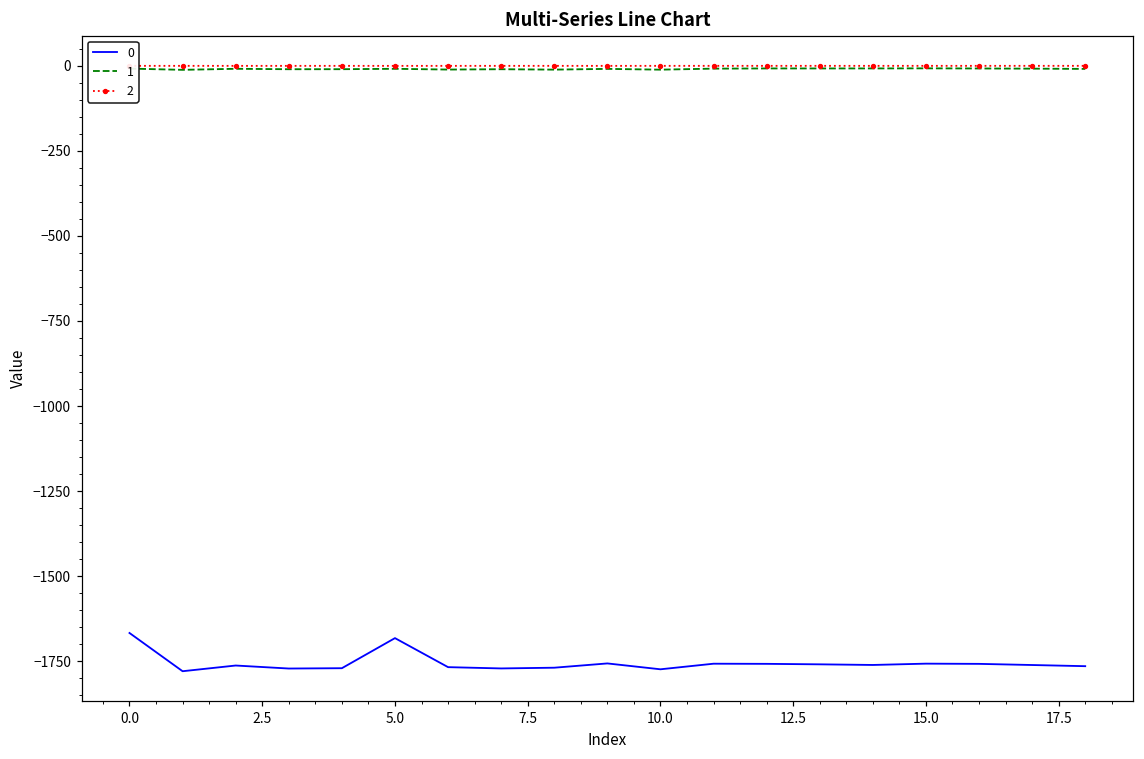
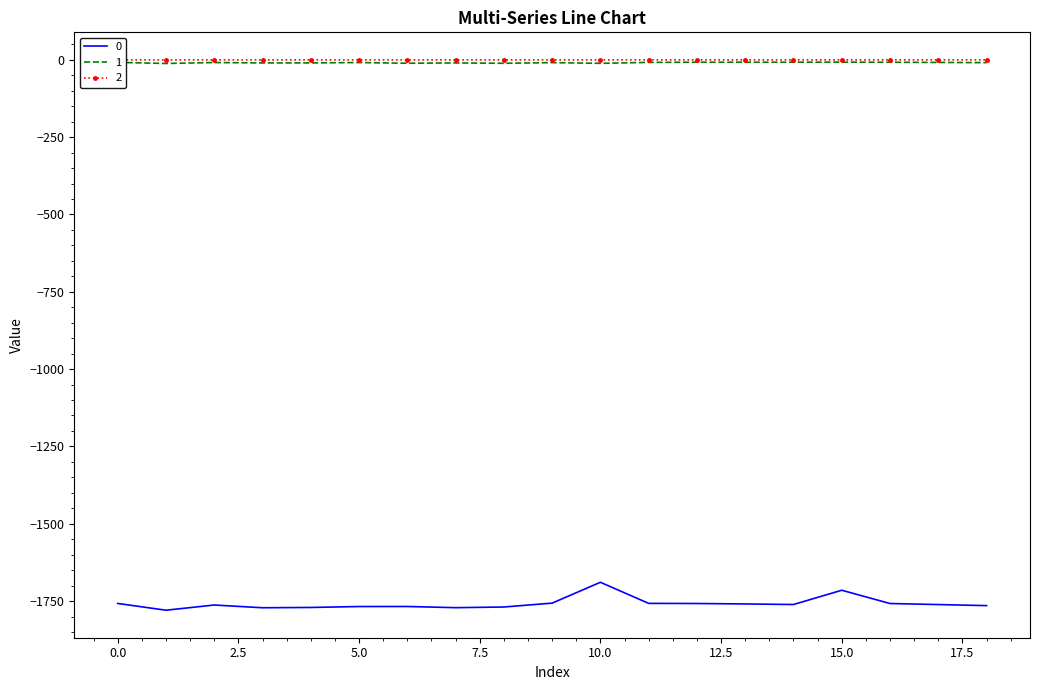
0, 0.0: -1670 -> -1760
0, 5.0: -1680 -> -1770
0, 10.0: -1770 -> -1690
0, 15.0: -1760 -> -1720
